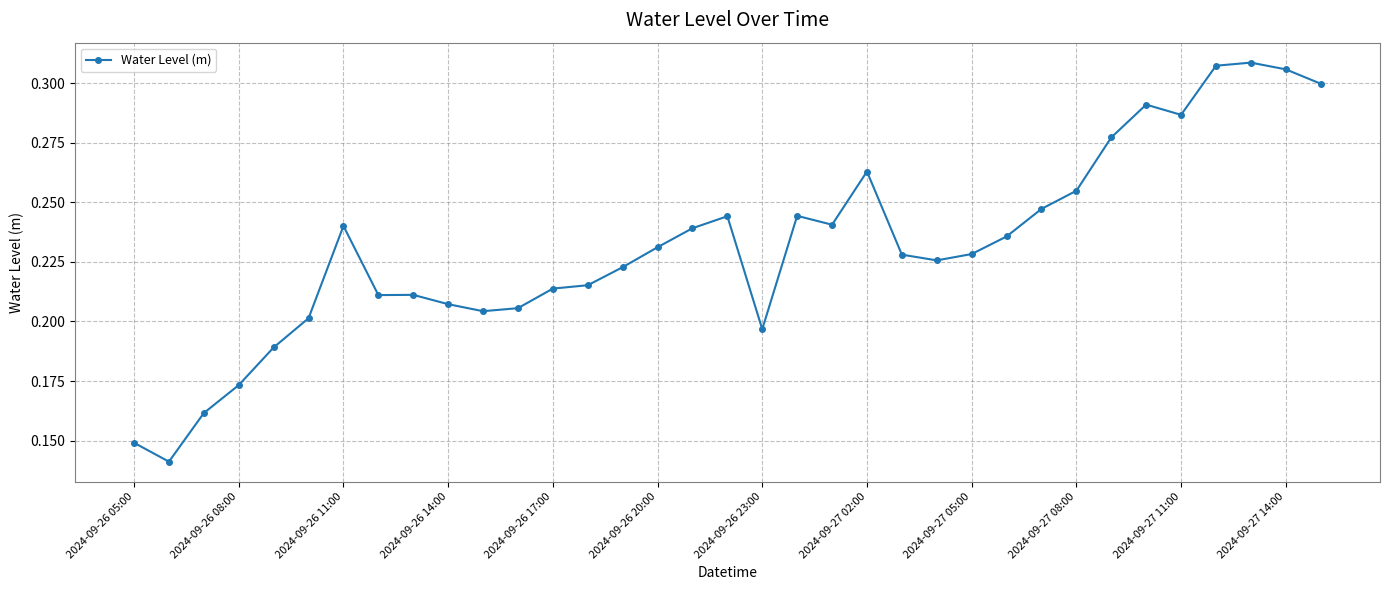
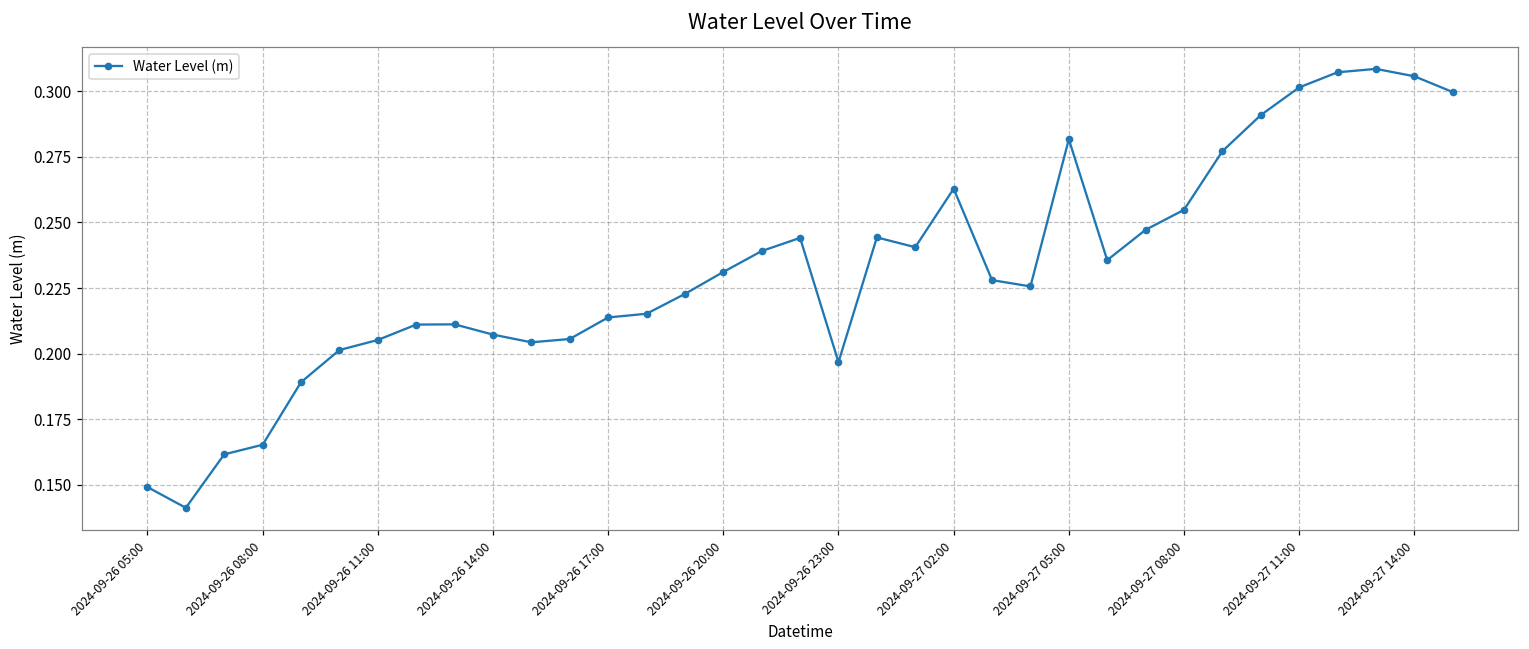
2024-09-26 08:00: 0.173 -> 0.165
2024-09-26 11:00: 0.240 -> 0.205
2024-09-27 05:00: 0.228 -> 0.282
2024-09-27 11:00: 0.287 -> 0.302
